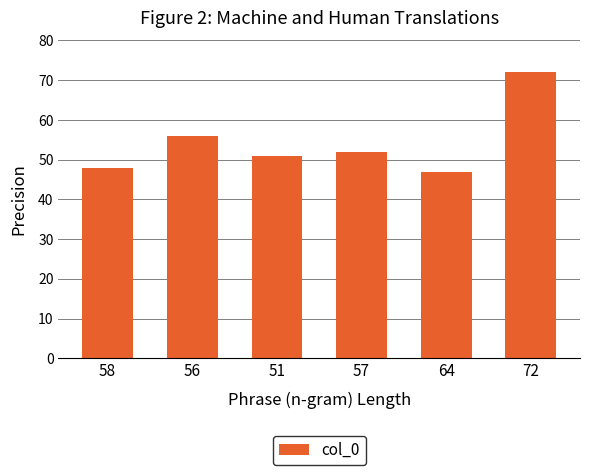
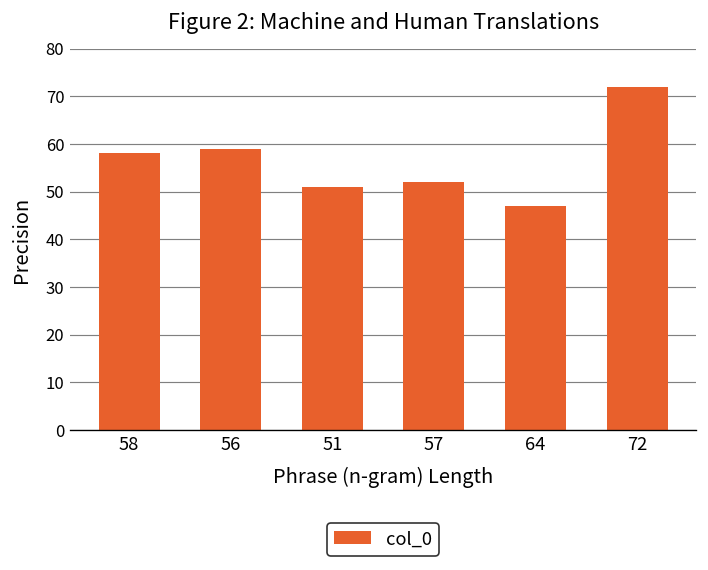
58: 48 -> 58
56: 56 -> 59
